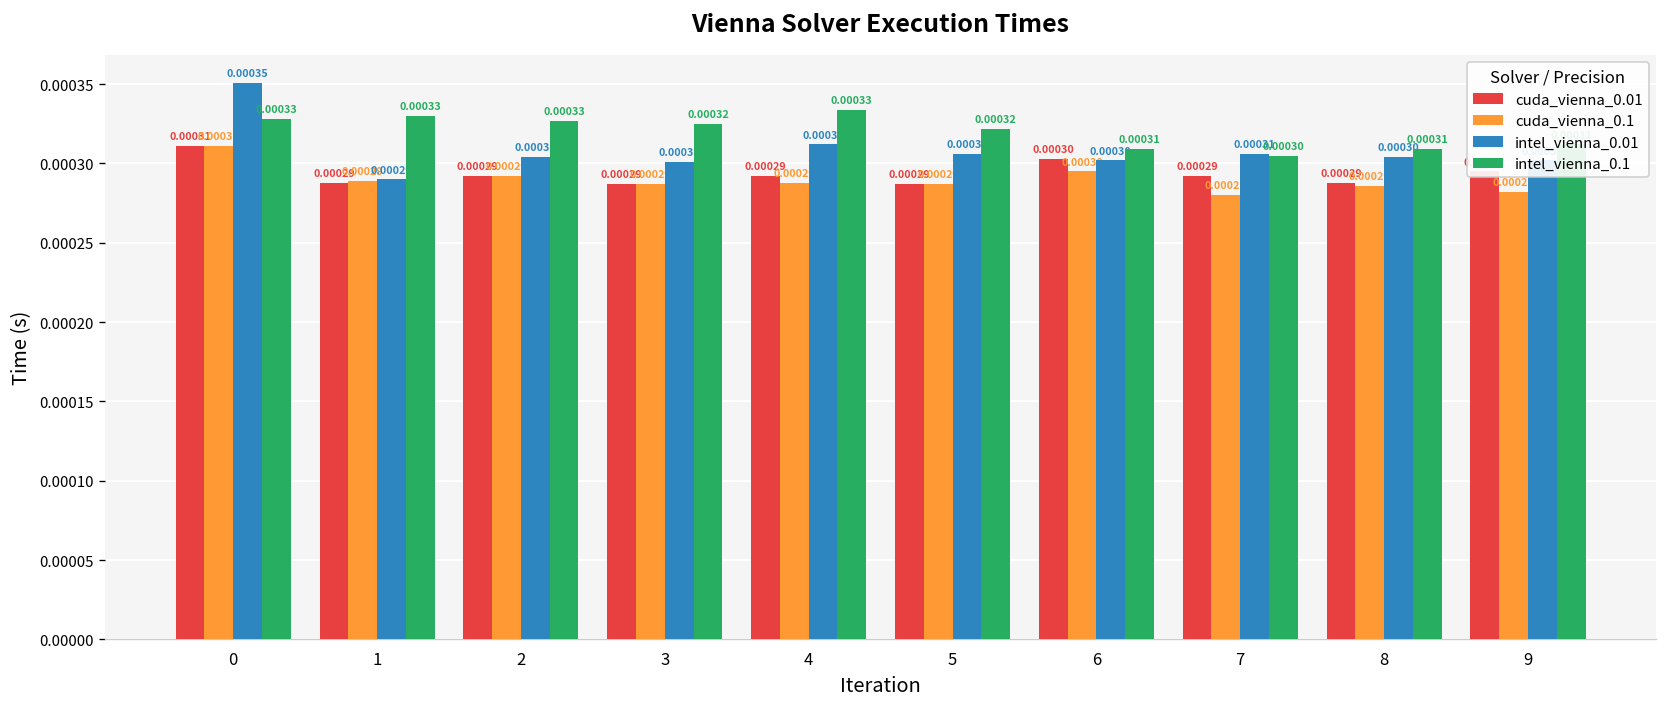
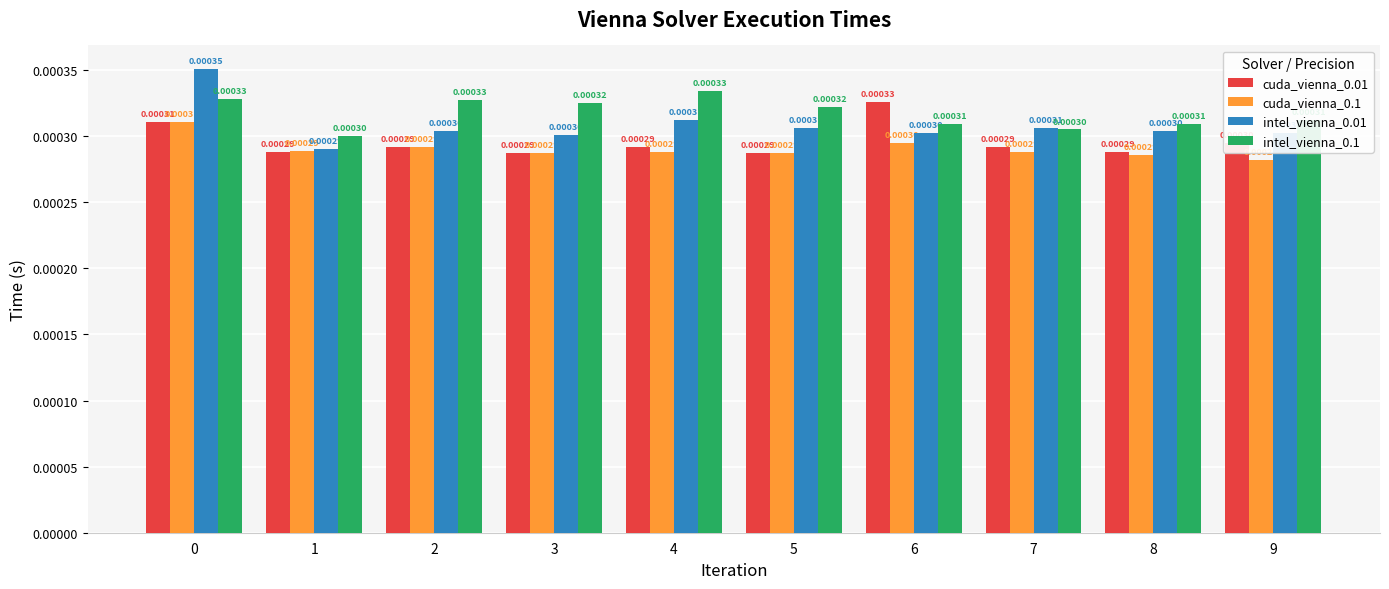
intel_vienna_0.1, 1: 0.00033 -> 0.00030
cuda_vienna_0.01, 6: 0.00030 -> 0.00033
cuda_vienna_0.1, 7: 0.00028 -> 0.00029
